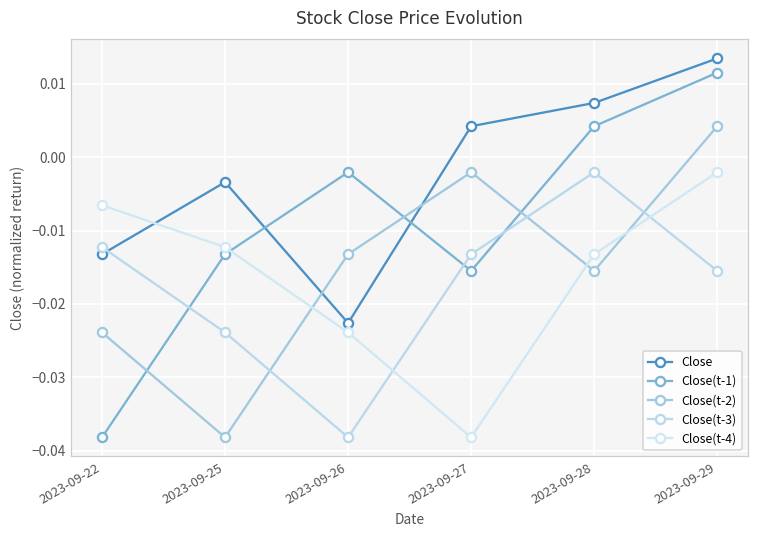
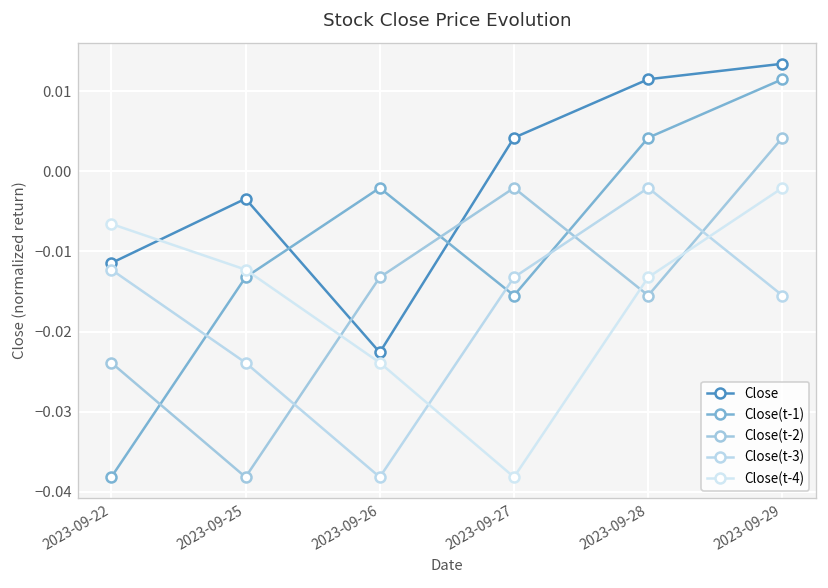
Close, 2023-09-22: -0.013 -> -0.011
Close, 2023-09-28: 0.007 -> 0.011
